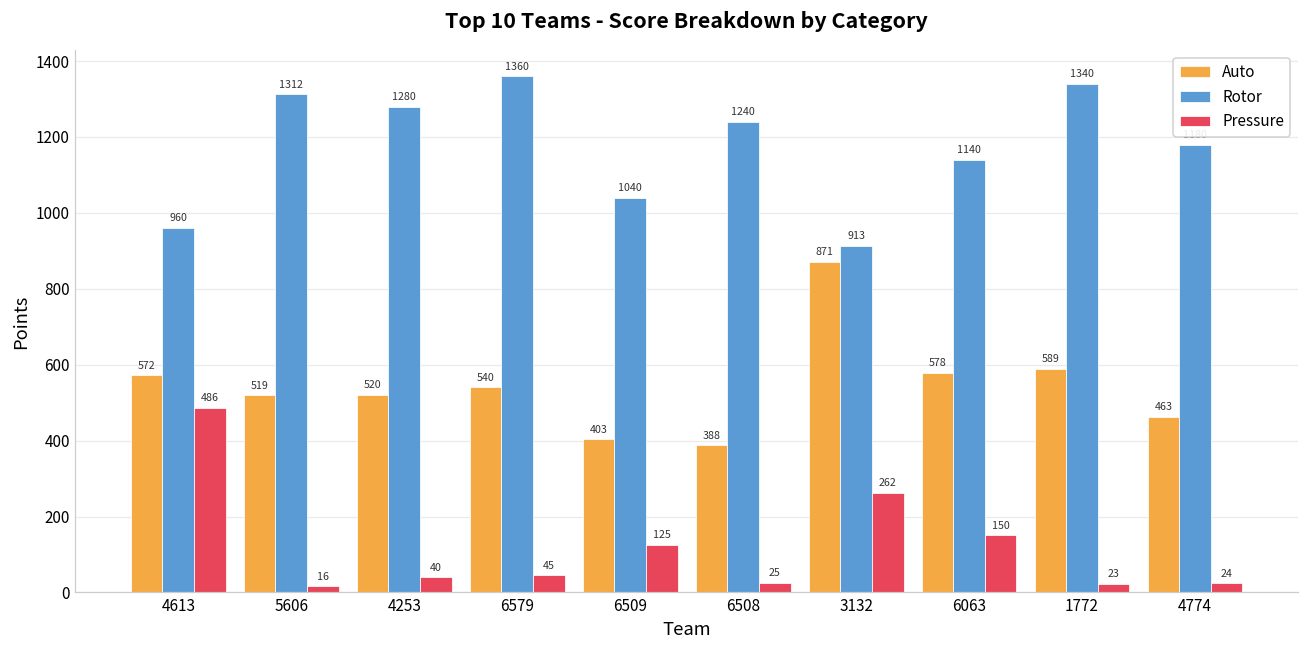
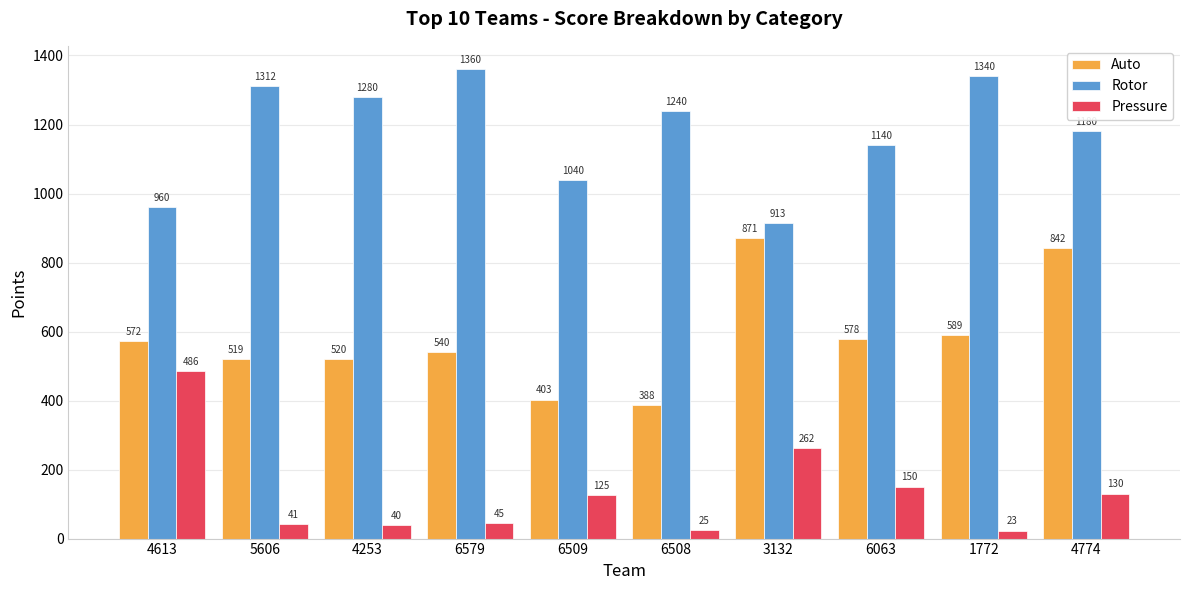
Pressure, 5606: 16 -> 41
Auto, 4774: 463 -> 842
Pressure, 4774: 24 -> 130
